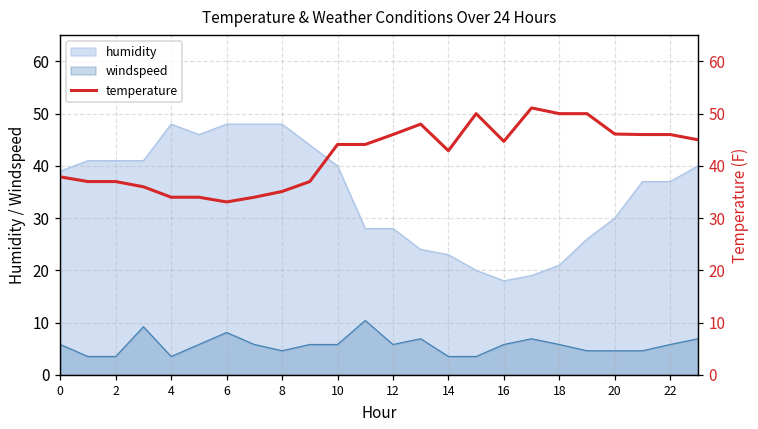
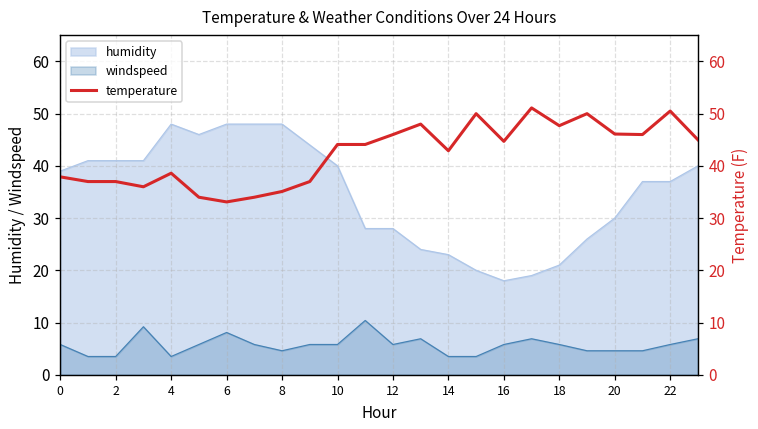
temperature, 4: 34 -> 39
temperature, 18: 50 -> 48
temperature, 22: 46 -> 51
